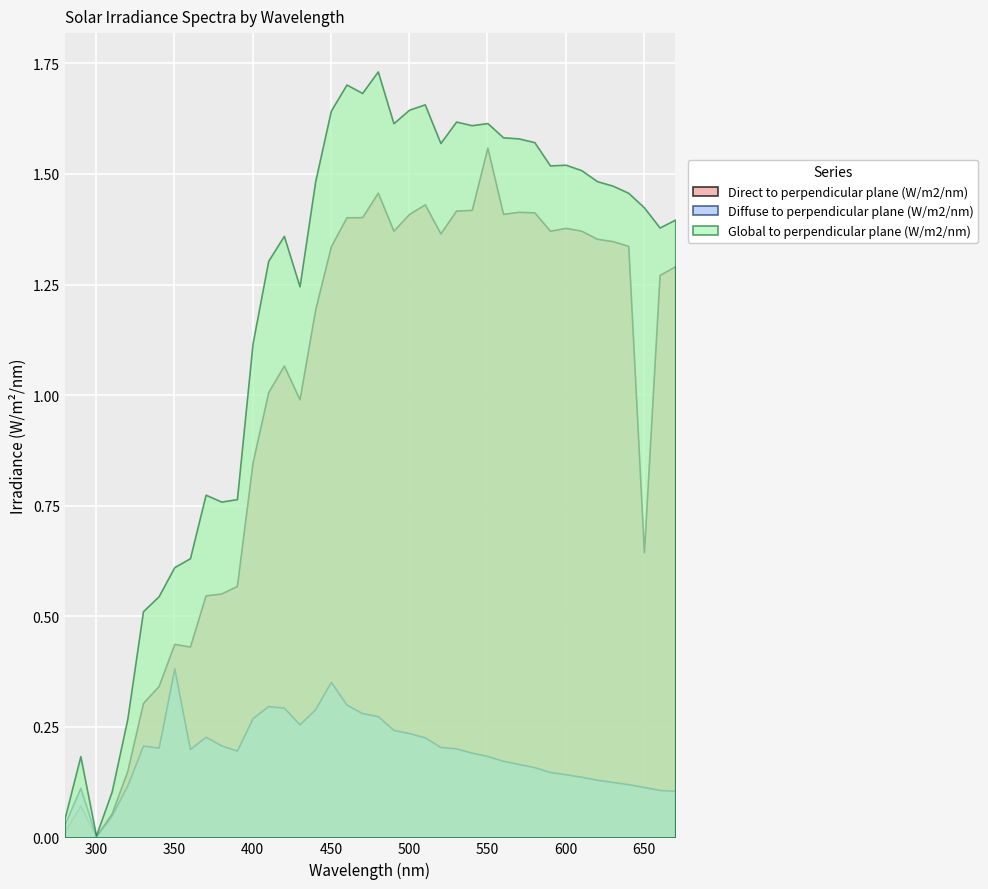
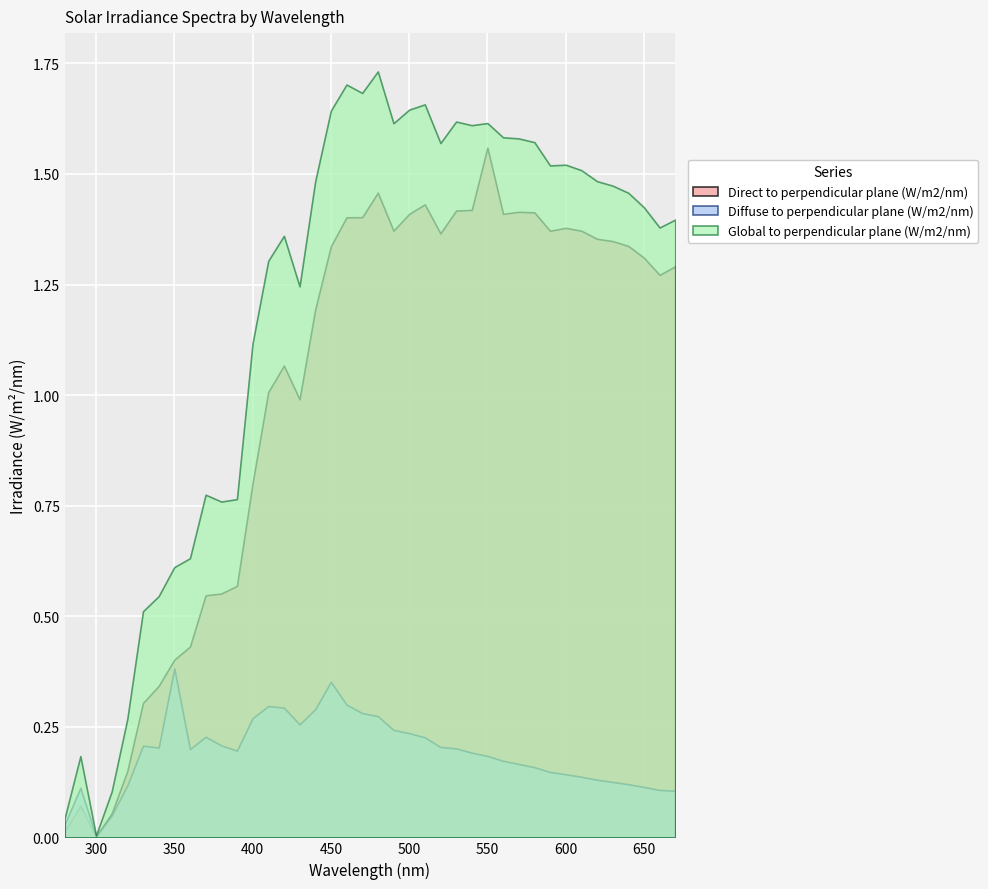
Direct to perpendicular plane (W/m2/nm), 350: 0.44 -> 0.40
Direct to perpendicular plane (W/m2/nm), 400: 0.85 -> 0.80
Direct to perpendicular plane (W/m2/nm), 650: 0.64 -> 1.31
